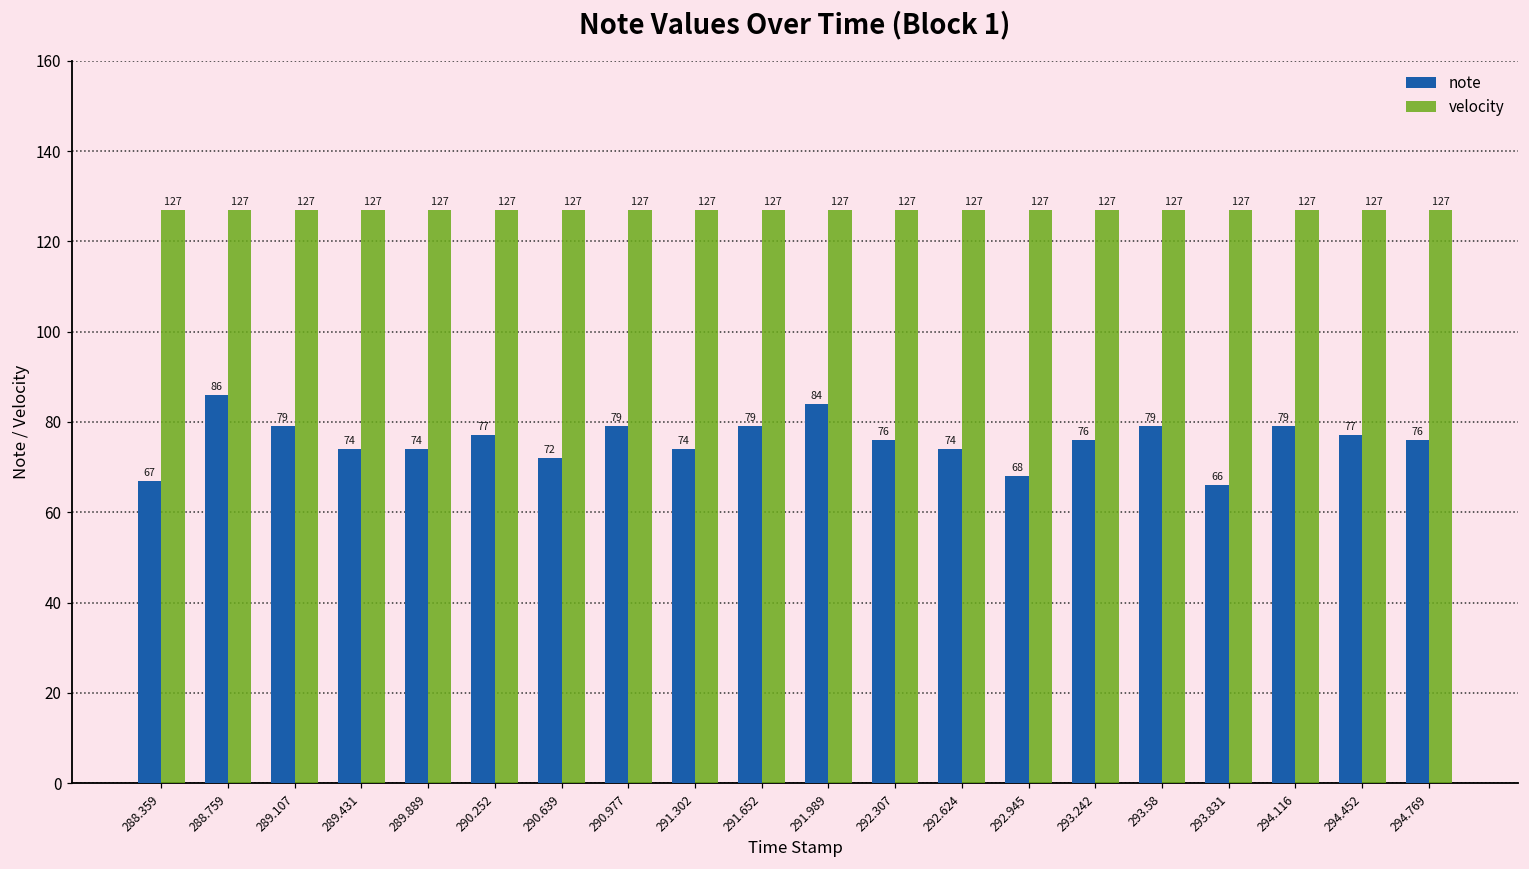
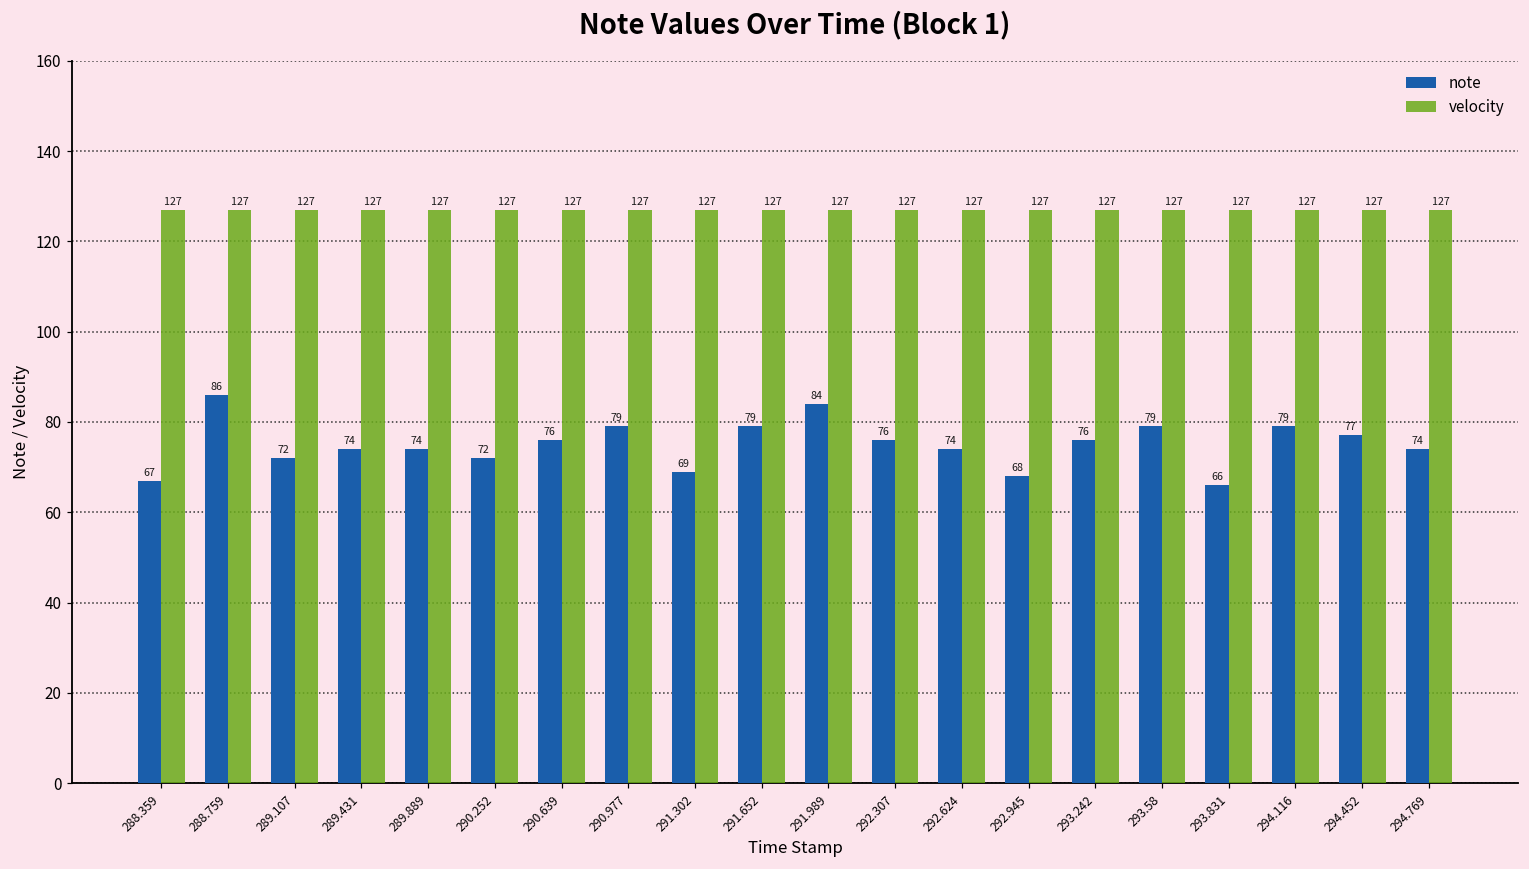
note, 289.107: 79 -> 72
note, 290.252: 77 -> 72
note, 290.639: 72 -> 76
note, 291.302: 74 -> 69
note, 294.769: 76 -> 74
